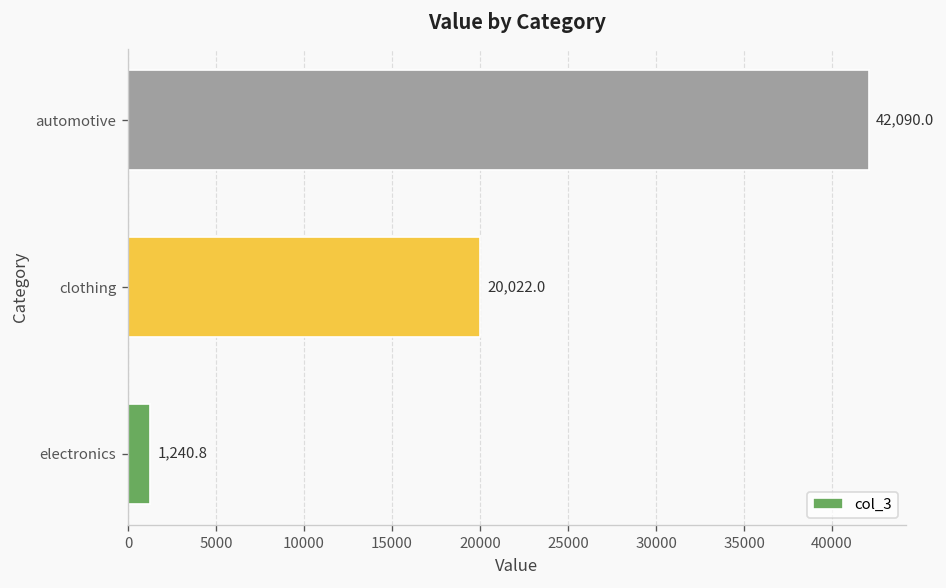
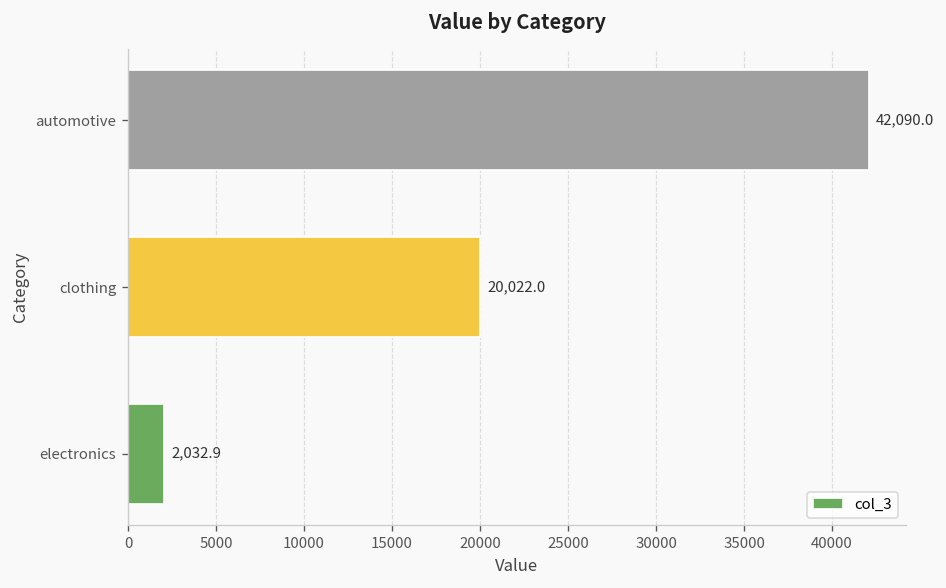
electronics: 1,240.8 -> 2,032.9
